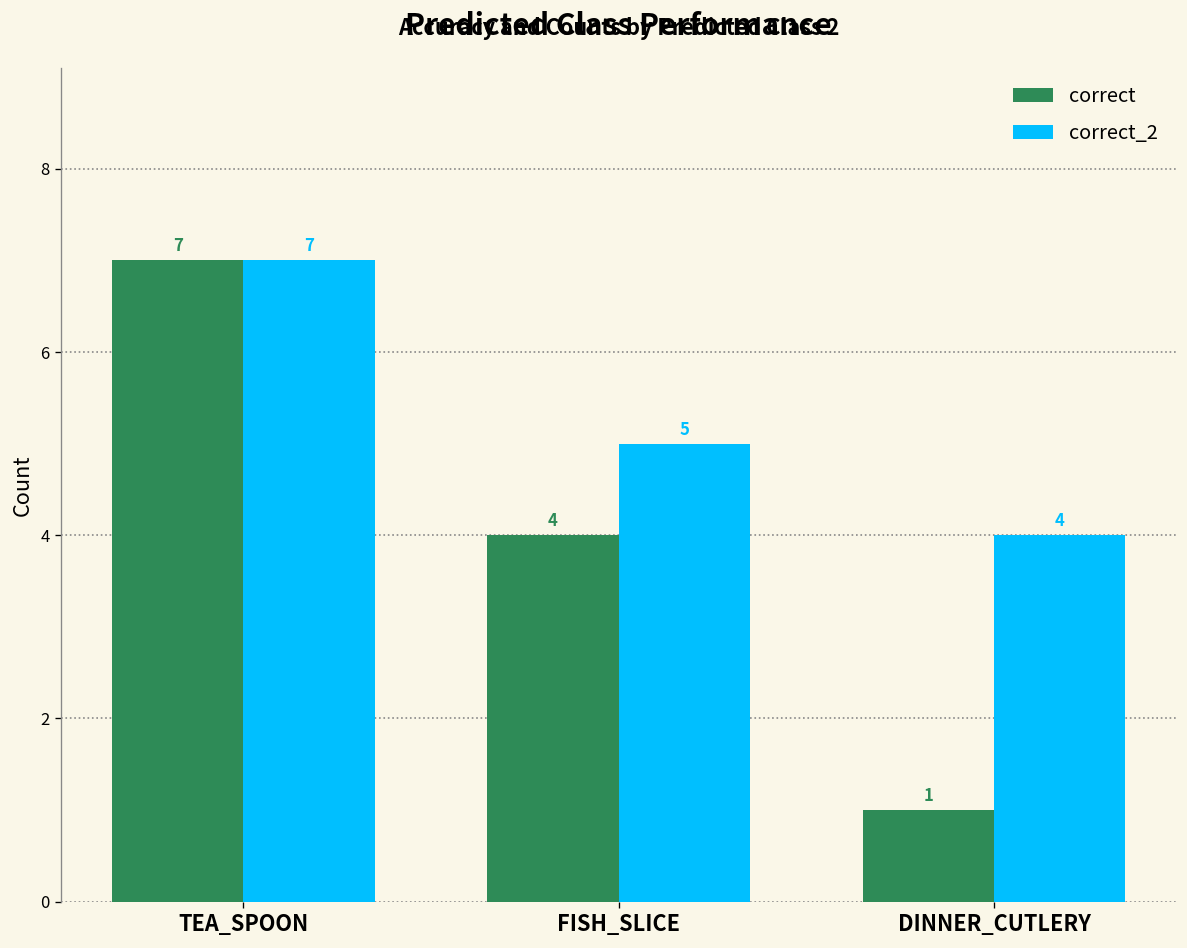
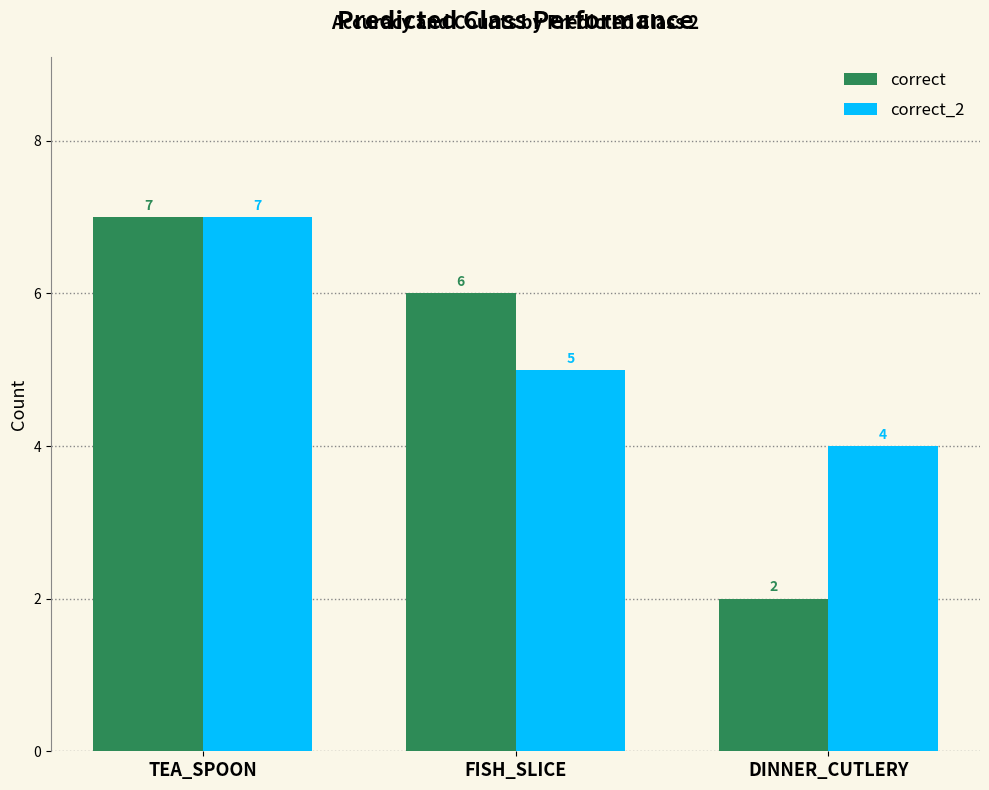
correct, FISH_SLICE: 4 -> 6
correct, DINNER_CUTLERY: 1 -> 2
